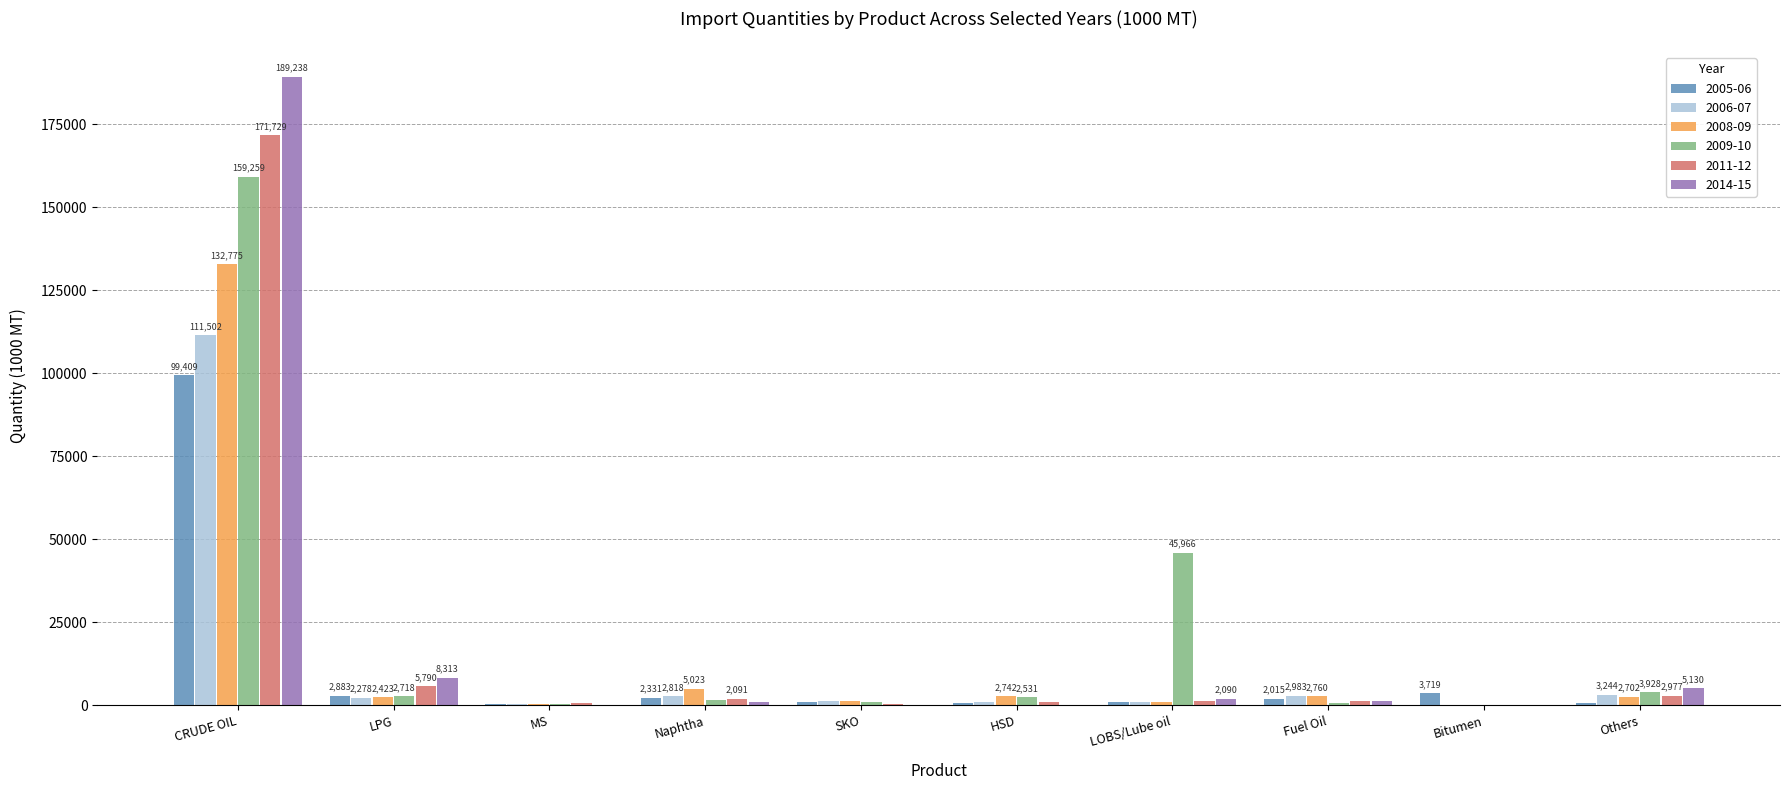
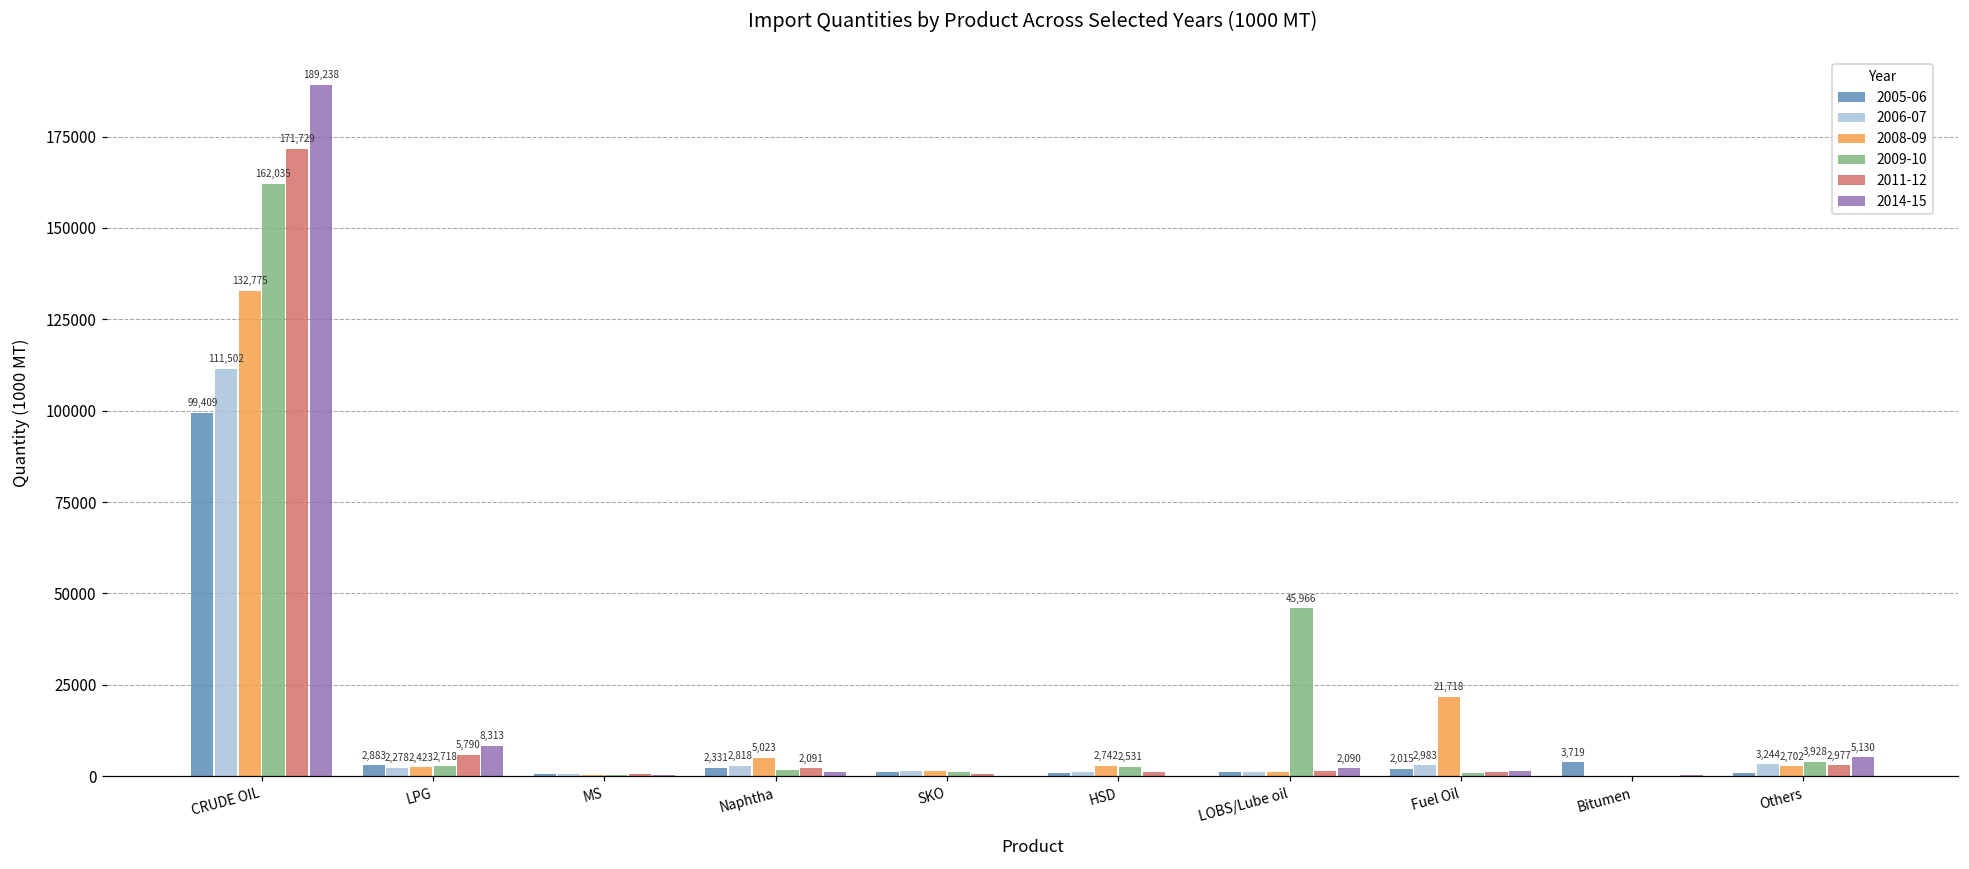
2009-10, CRUDE OIL: 159,259 -> 162,035
2008-09, Fuel Oil: 2,760 -> 21,718
